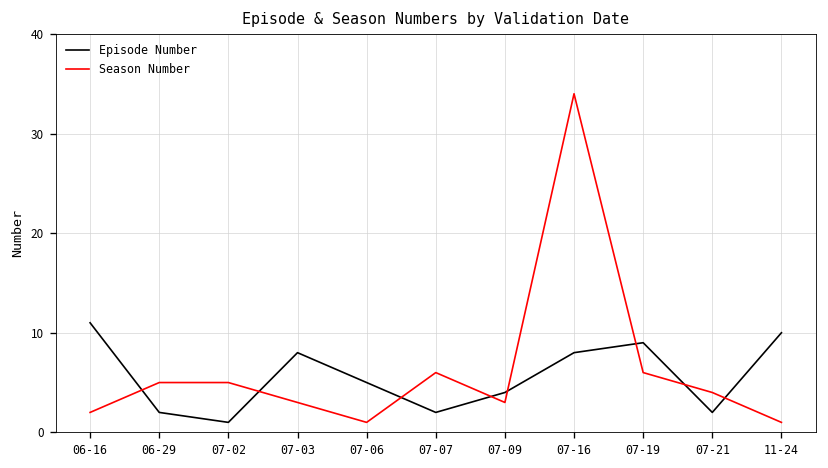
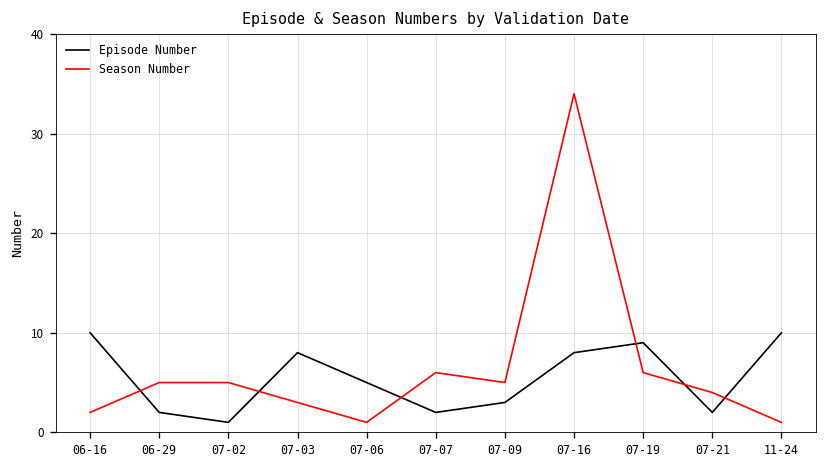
Episode Number, 06-16: 11 -> 10
Episode Number, 07-09: 4 -> 3
Season Number, 07-09: 3 -> 5
